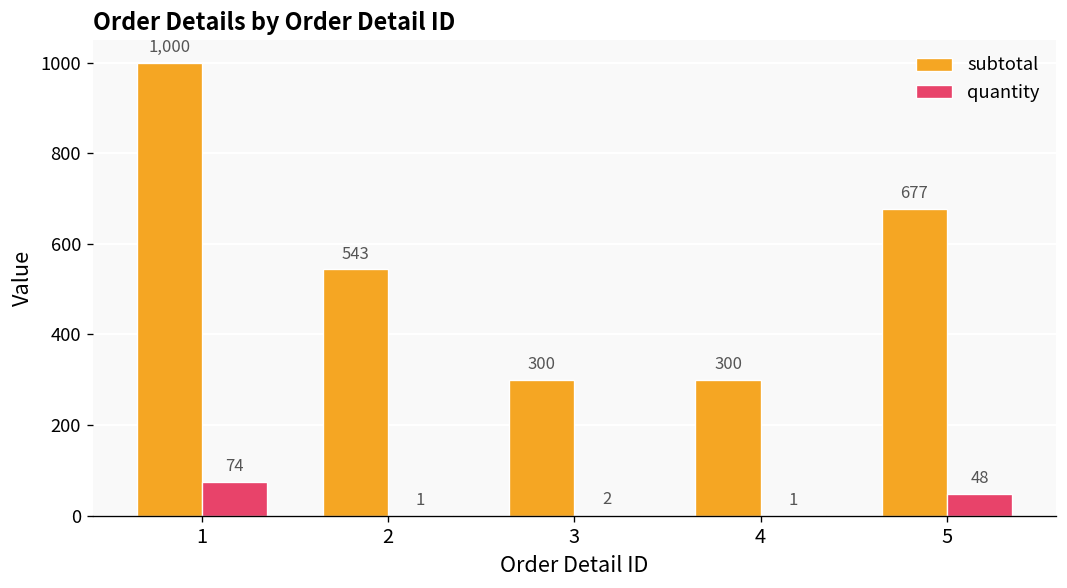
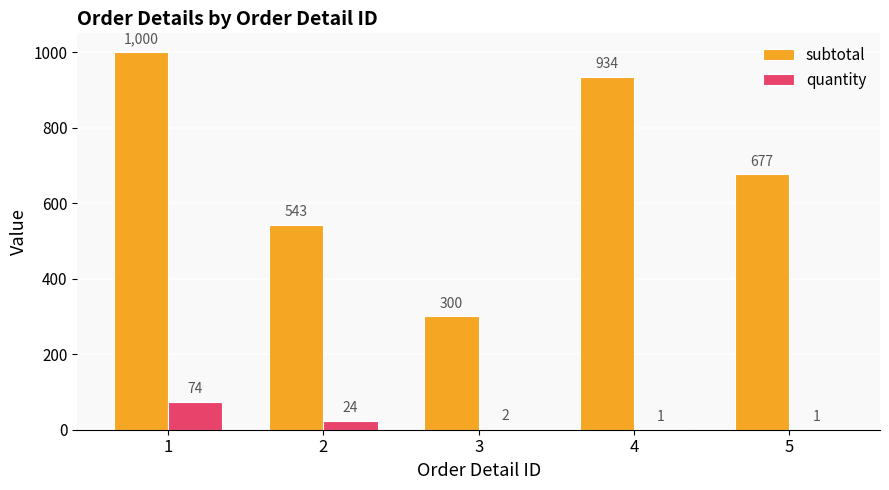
quantity, 2: 1 -> 24
subtotal, 4: 300 -> 934
quantity, 5: 48 -> 1
